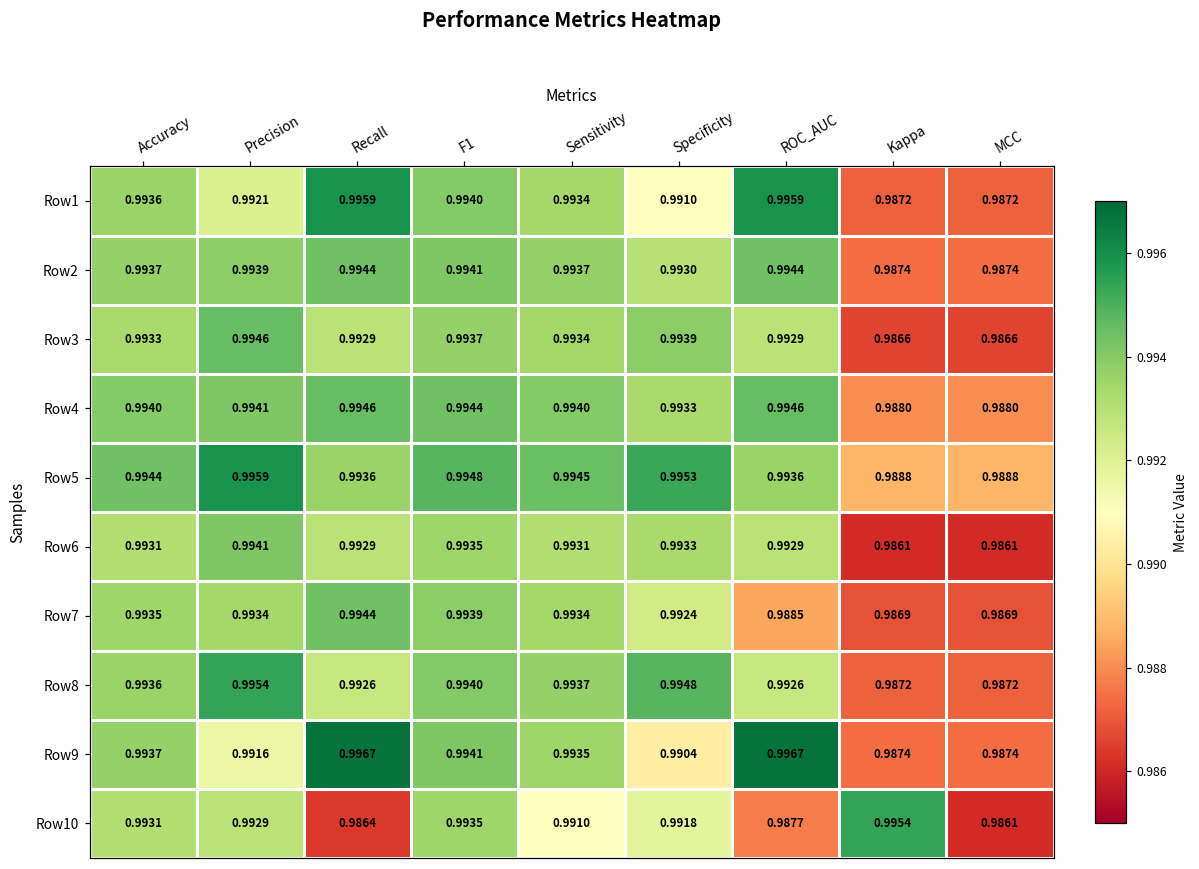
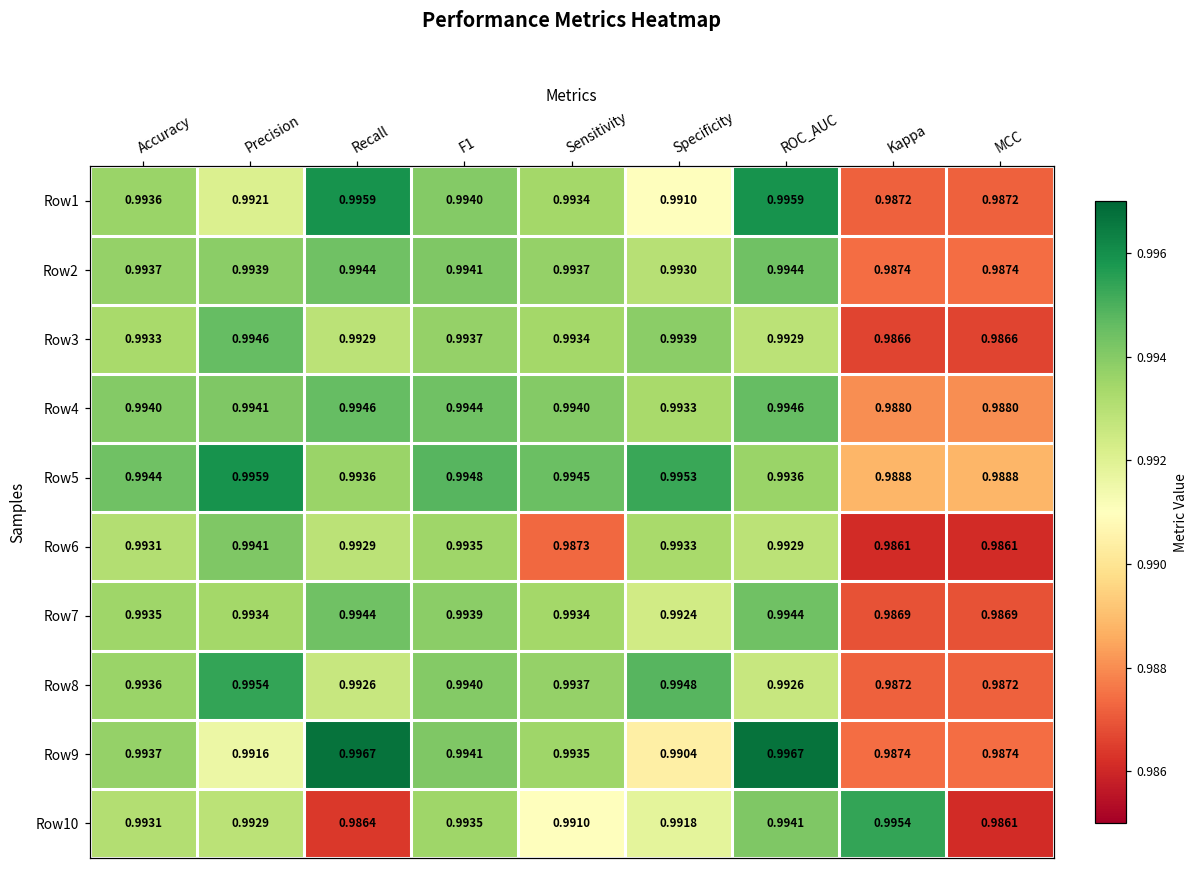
Row6, Sensitivity: 0.9931 -> 0.9873
Row7, ROC_AUC: 0.9885 -> 0.9944
Row10, ROC_AUC: 0.9877 -> 0.9941
